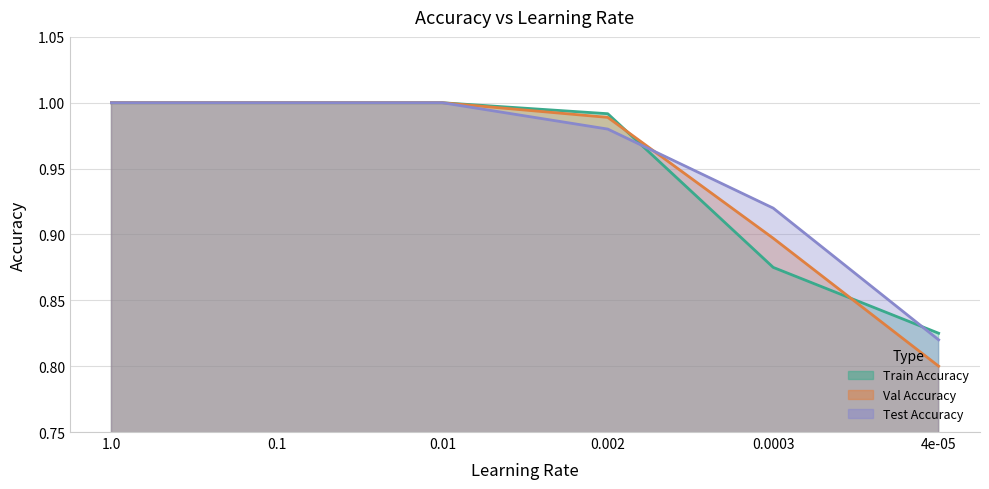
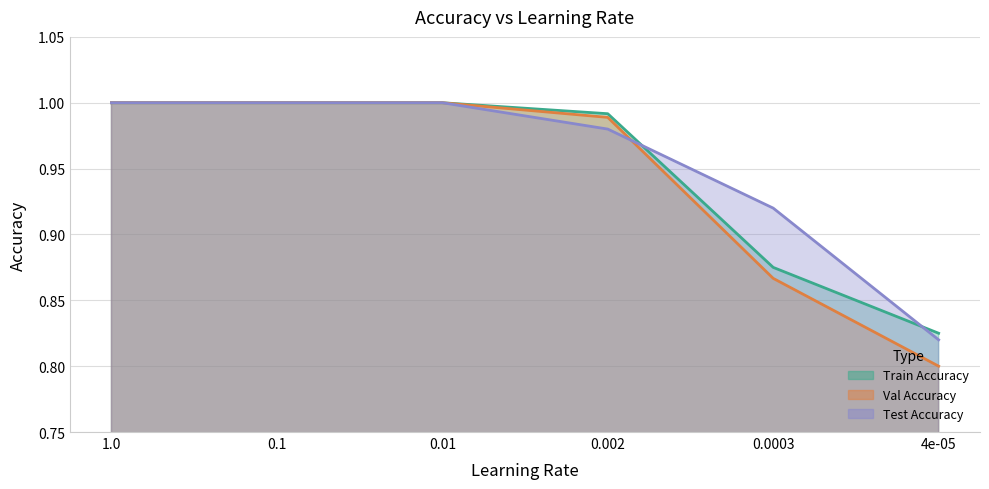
Val Accuracy, 0.0003: 0.897 -> 0.867
